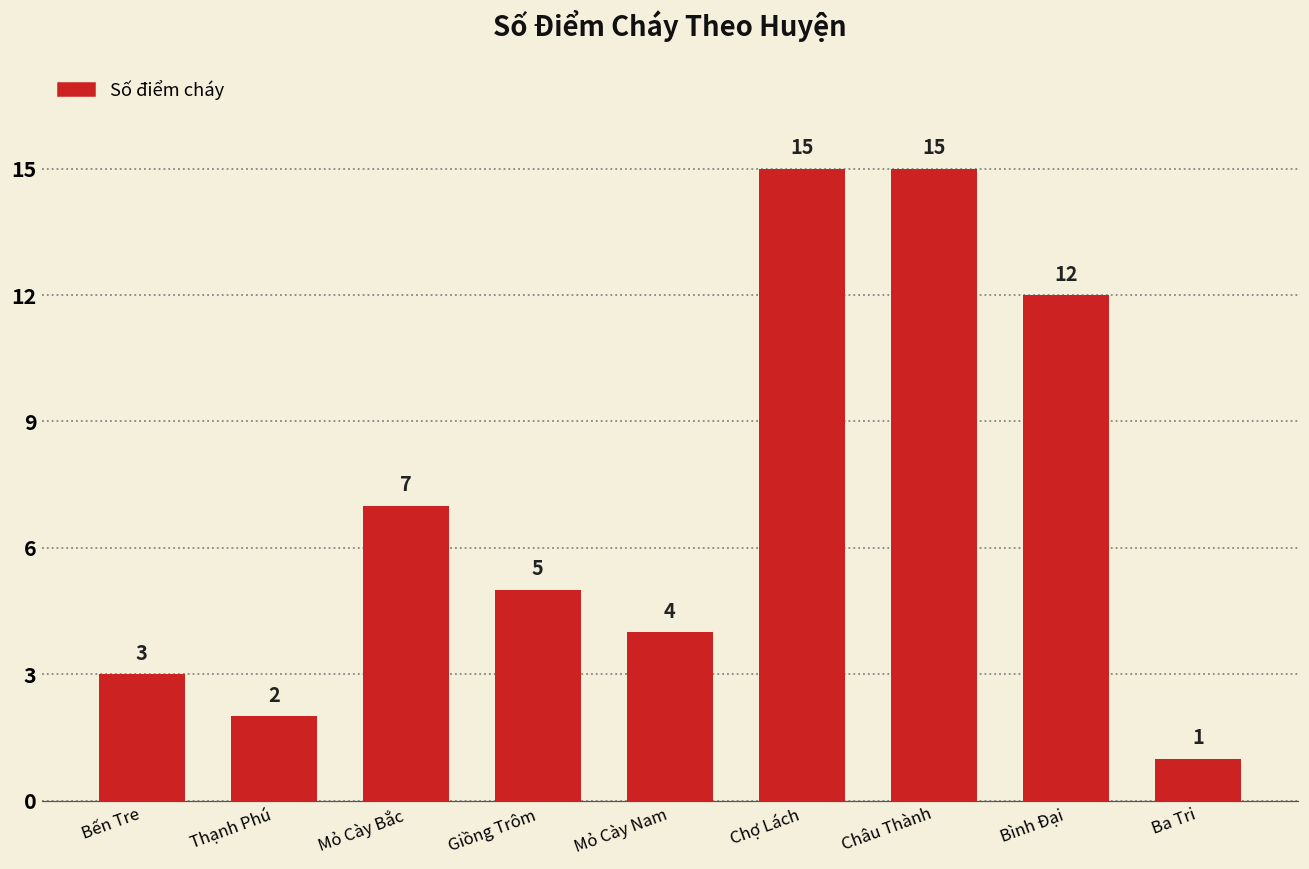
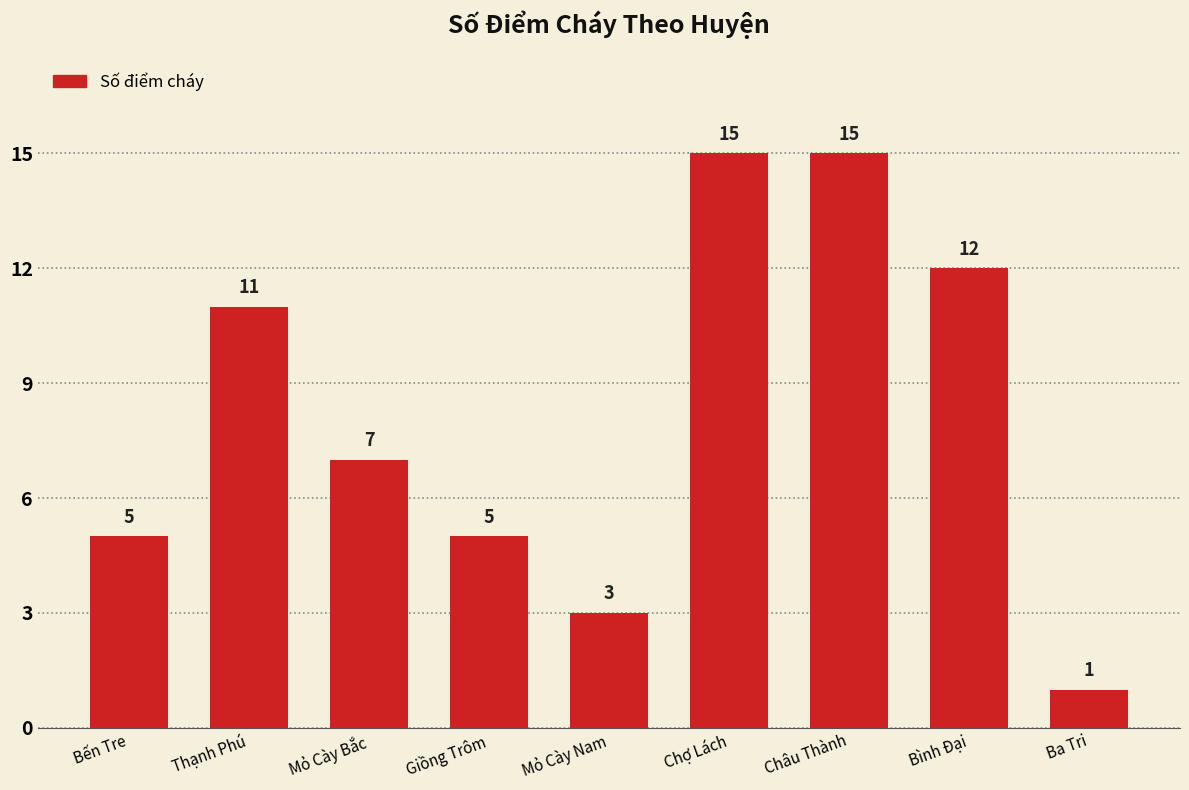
Bến Tre: 3 -> 5
Thạnh Phú: 2 -> 11
Mỏ Cày Nam: 4 -> 3
